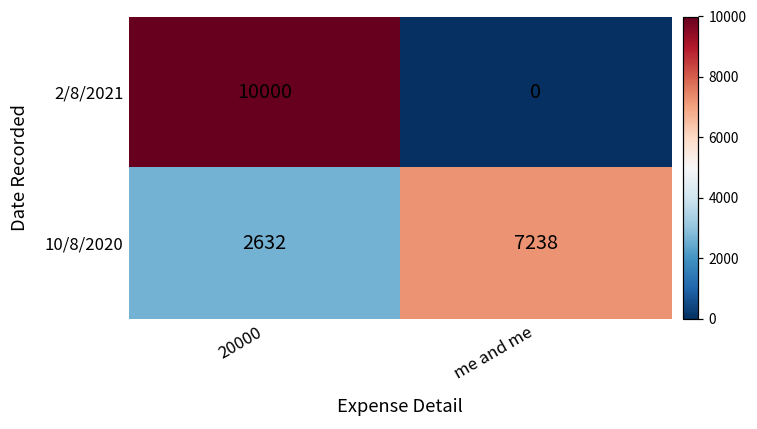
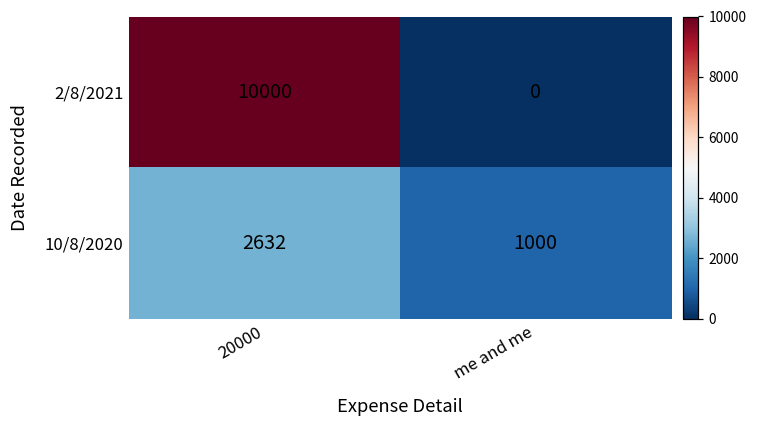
10/8/2020, me and me: 7238 -> 1000
